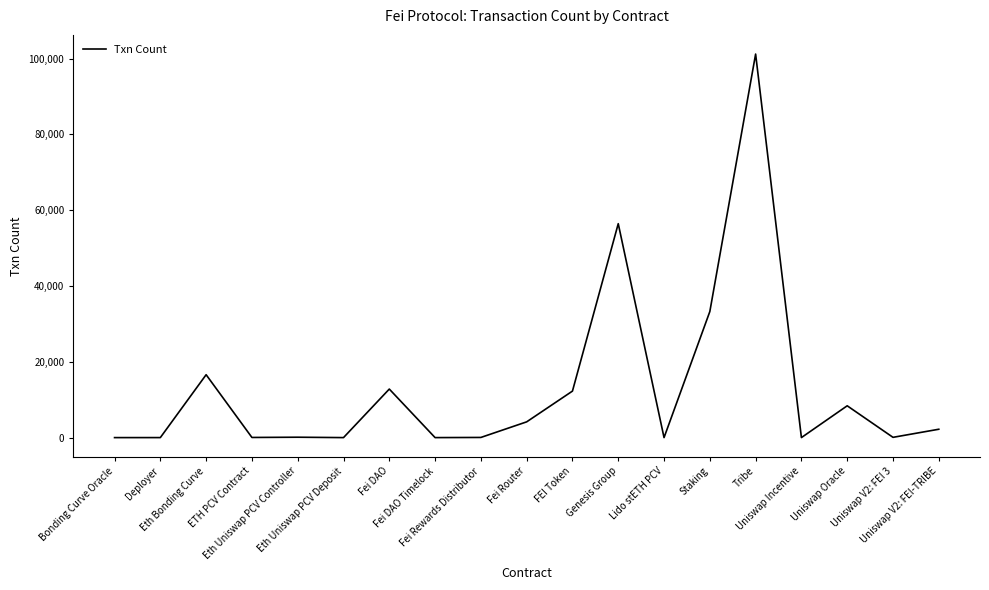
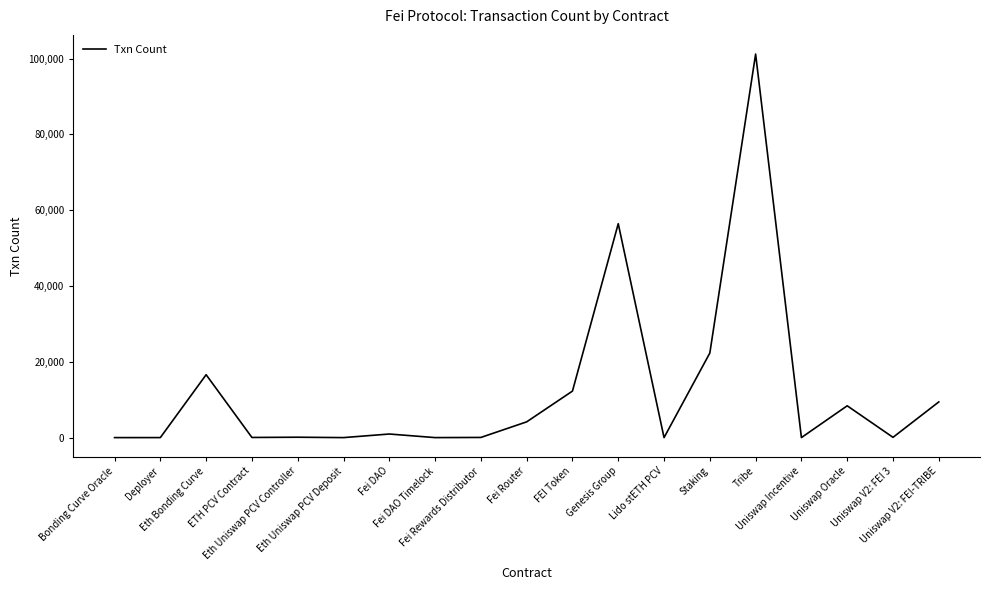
Fei DAO: 13,000 -> 1,000
Staking: 33,000 -> 22,000
Uniswap V2: FEI-TRIBE: 2,000 -> 9,000
